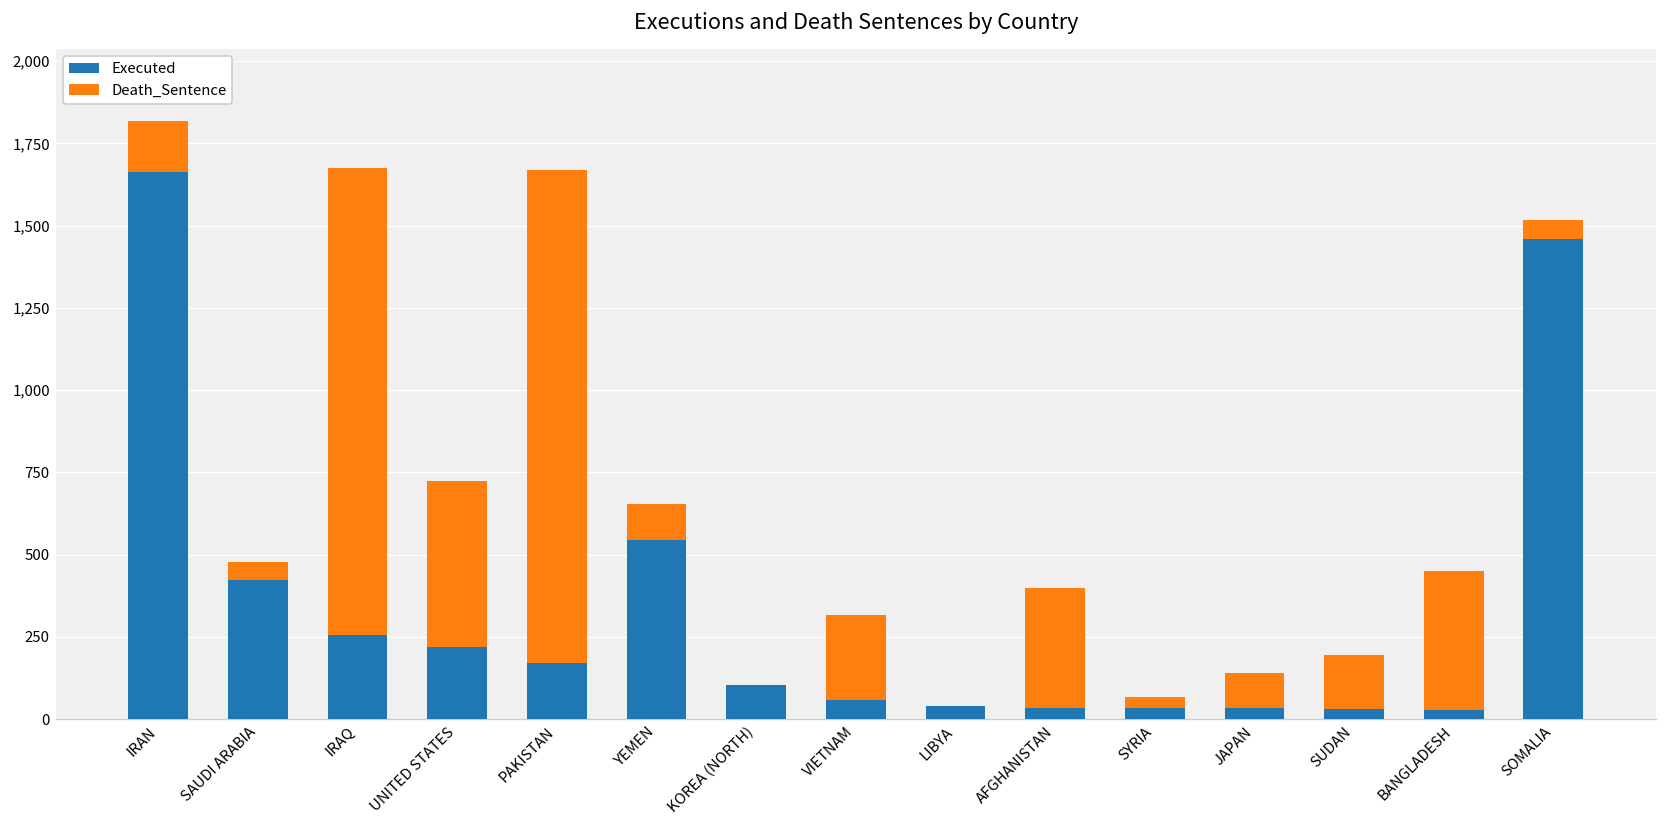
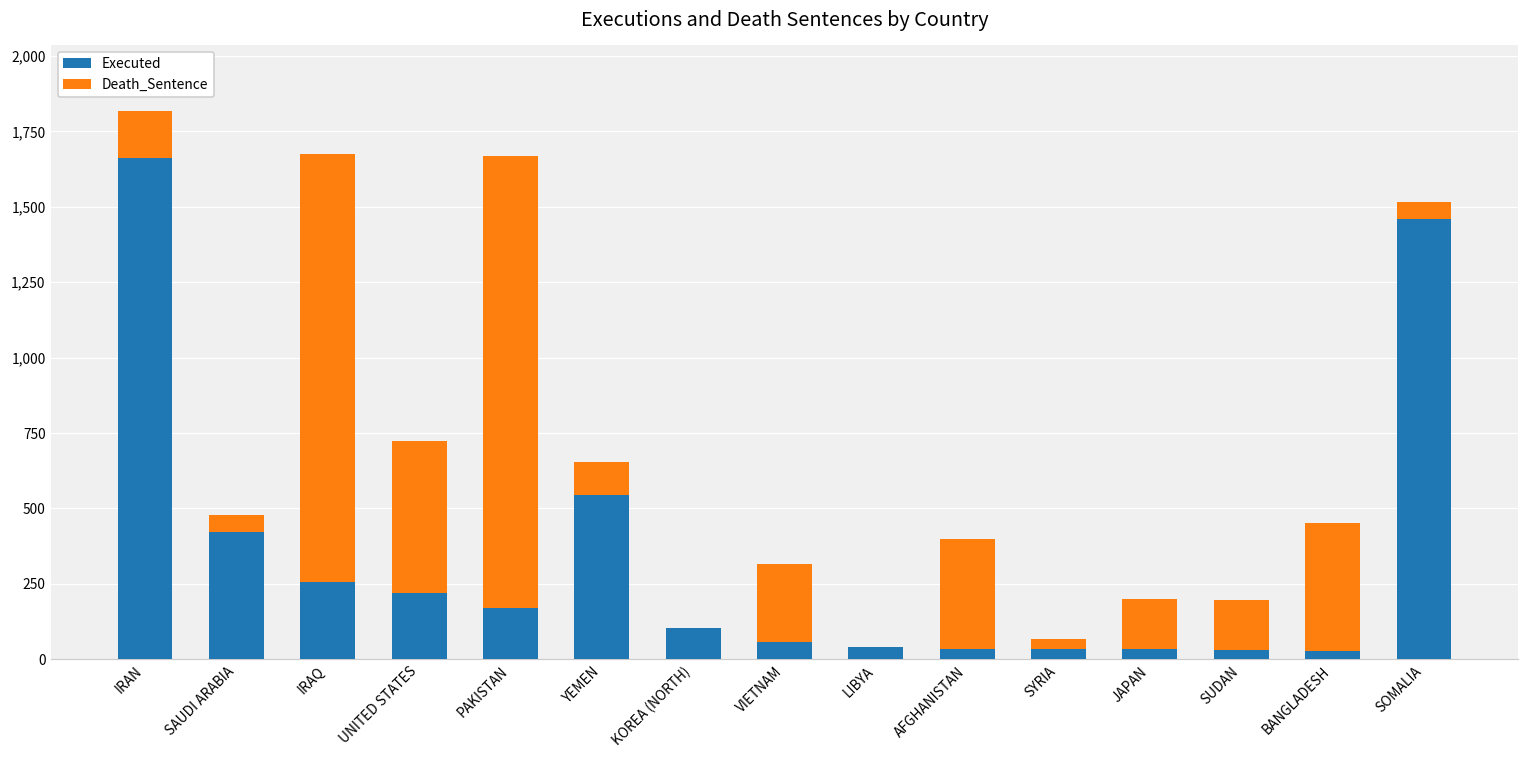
Death_Sentence, JAPAN: 110 -> 170
